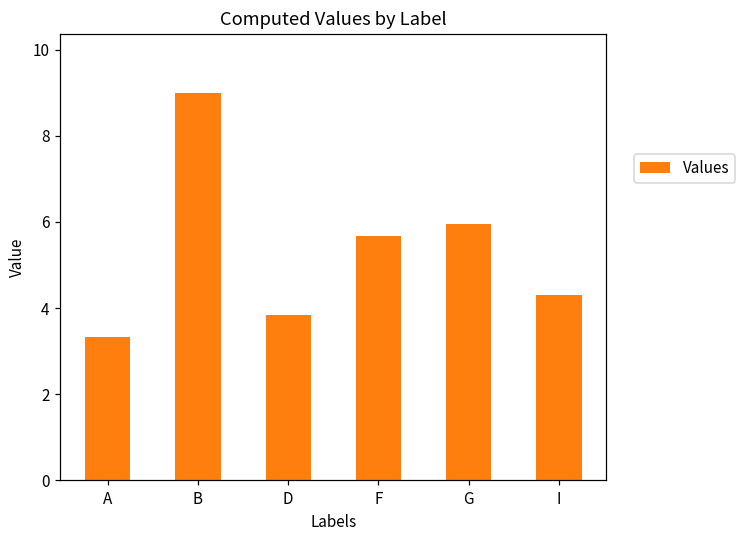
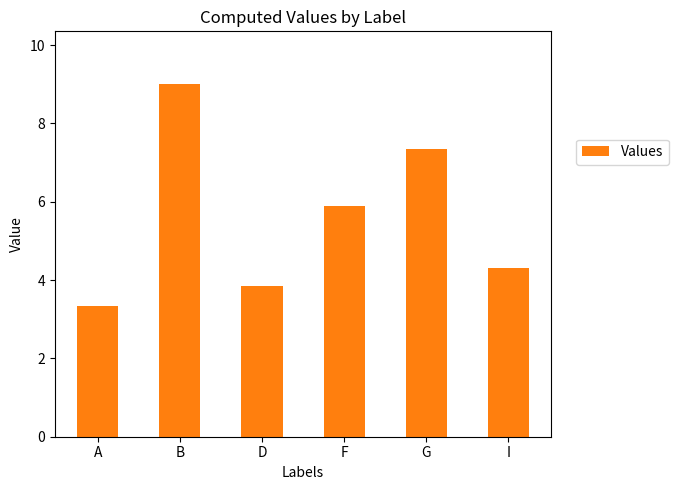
F: 5.7 -> 5.9
G: 5.9 -> 7.3
